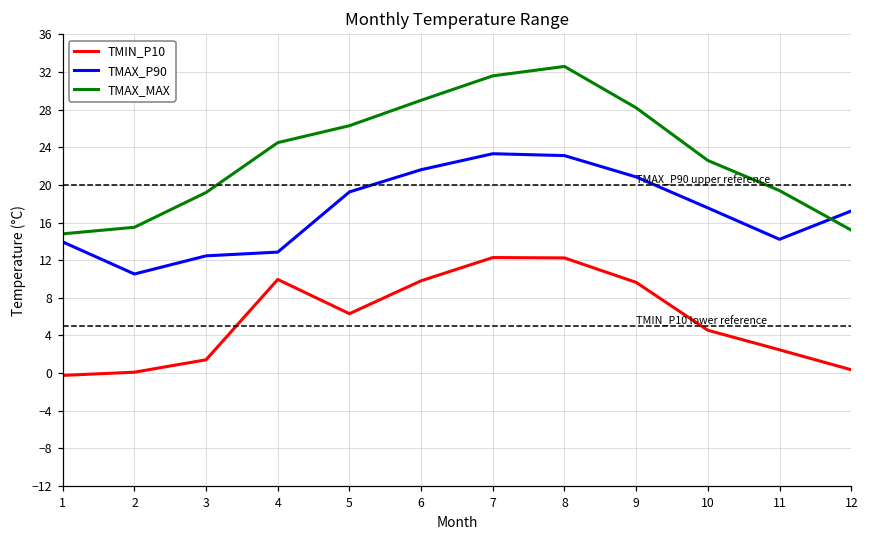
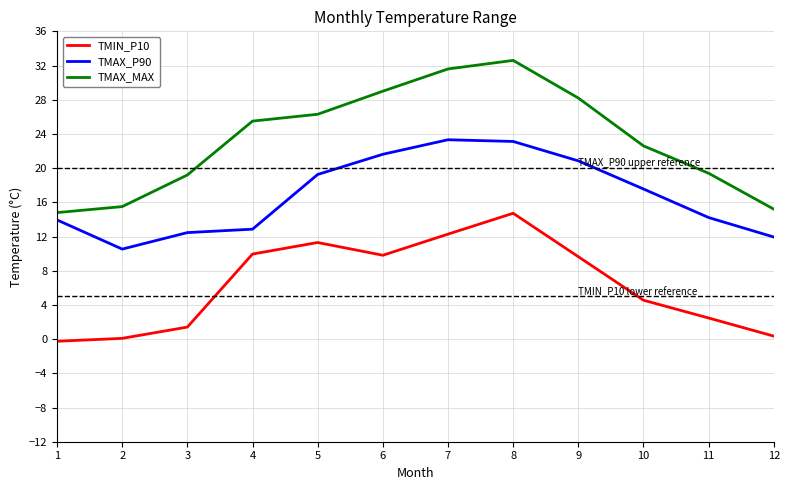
TMAX_MAX, 4: 25 -> 26
TMIN_P10, 5: 6 -> 11
TMIN_P10, 8: 12 -> 15
TMAX_P90, 12: 17 -> 12
